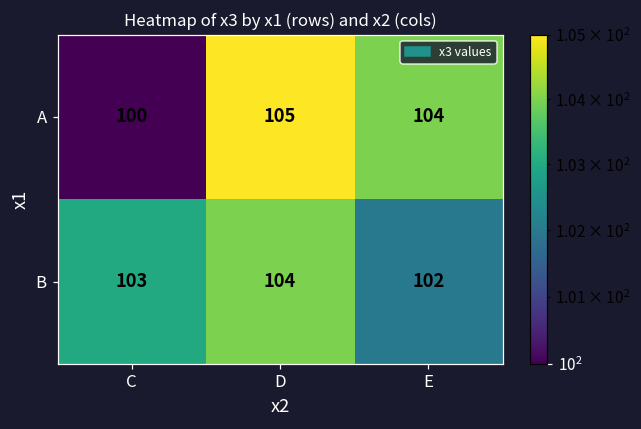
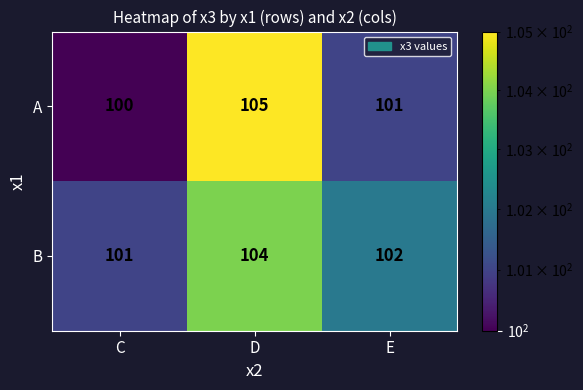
A, E: 104 -> 101
B, C: 103 -> 101
